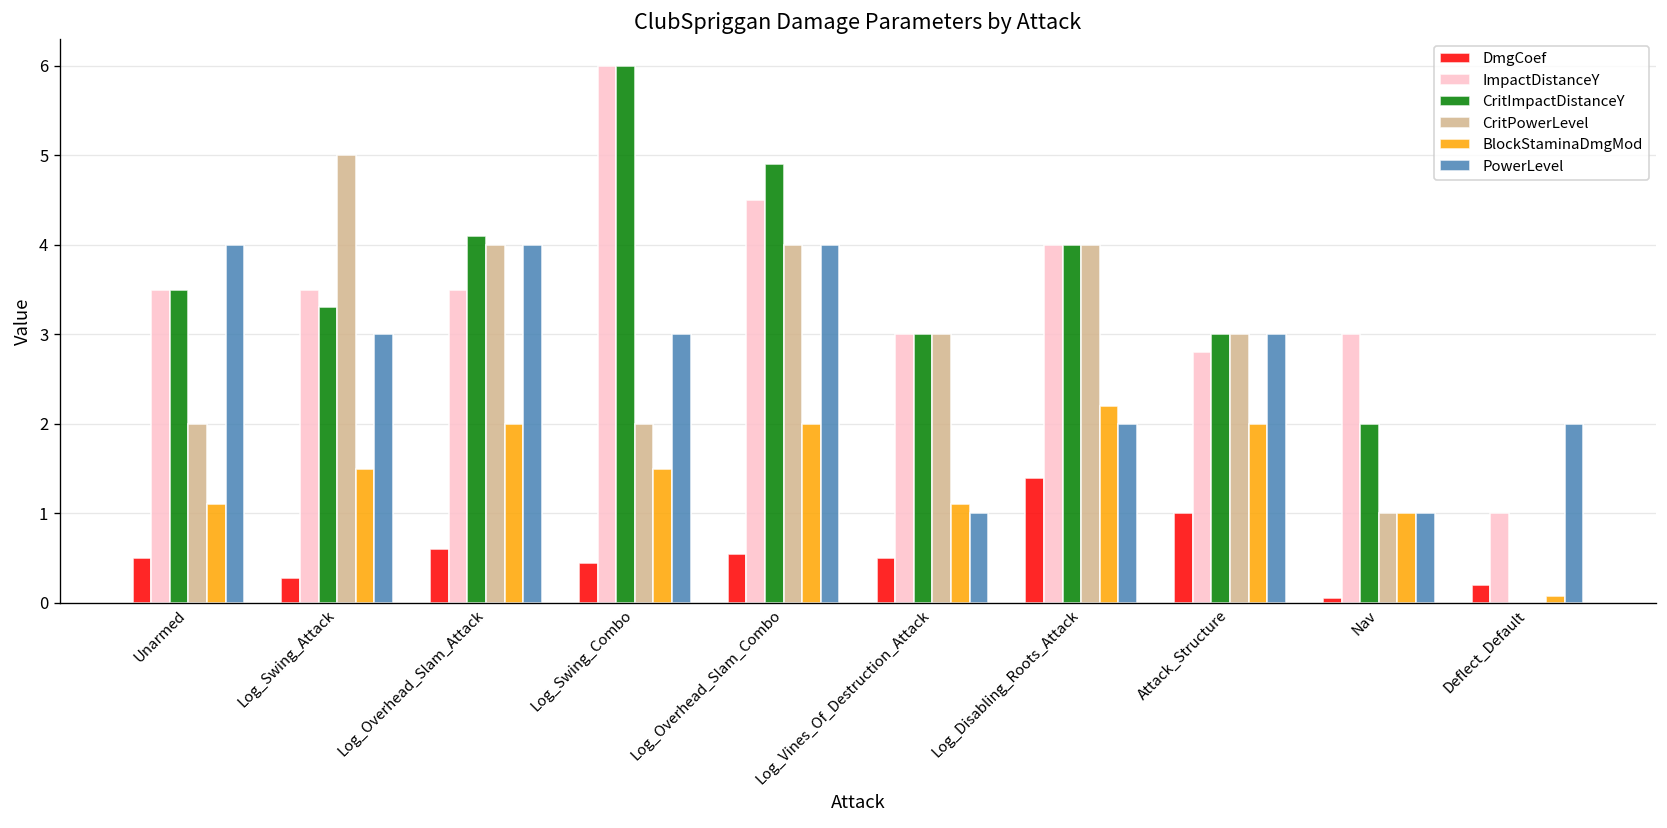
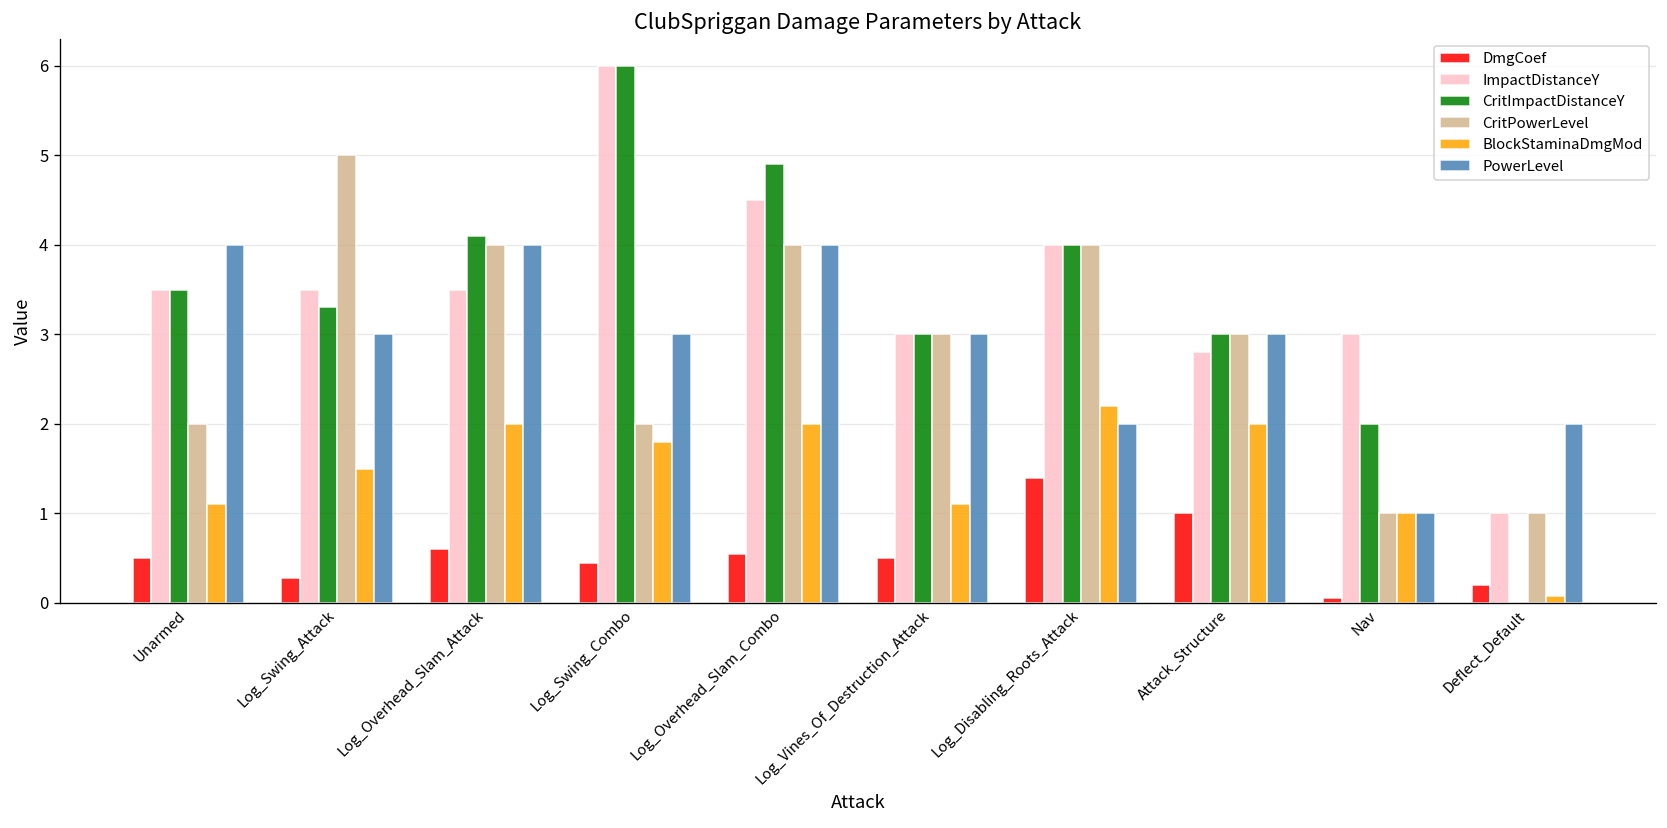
BlockStaminaDmgMod, Log_Swing_Combo: 1.5 -> 1.8
PowerLevel, Log_Vines_Of_Destruction_Attack: 1 -> 3
CritPowerLevel, Deflect_Default: 0 -> 1
